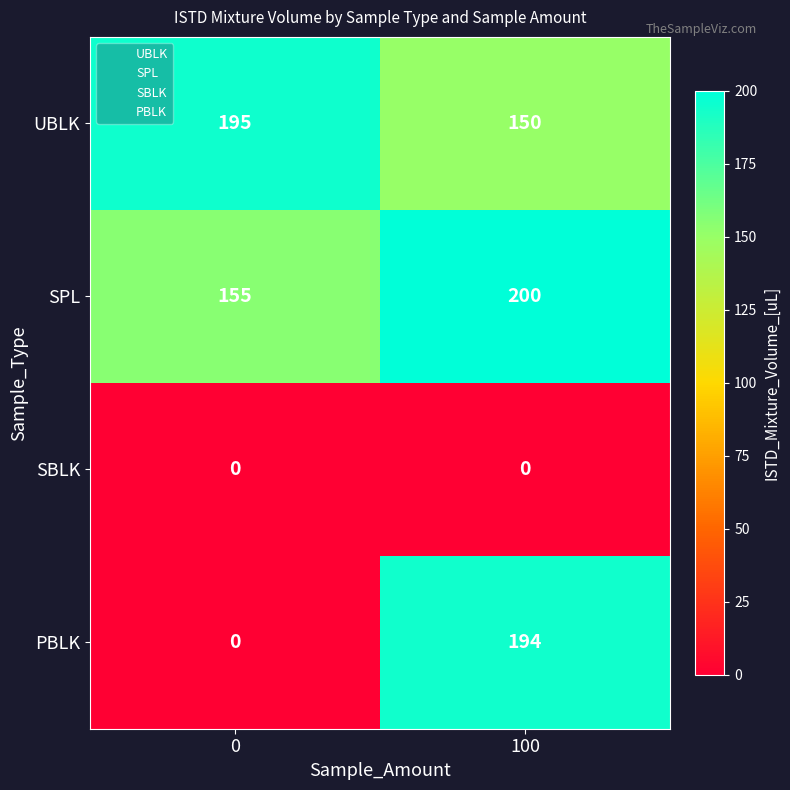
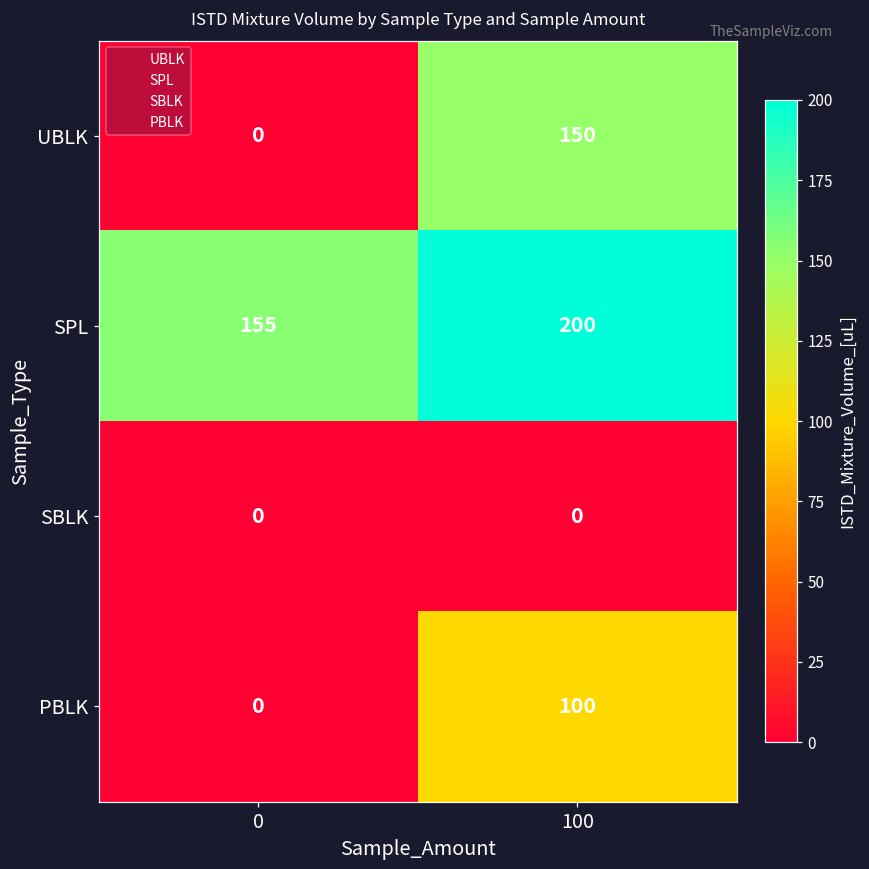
UBLK, 0: 195 -> 0
PBLK, 100: 194 -> 100
